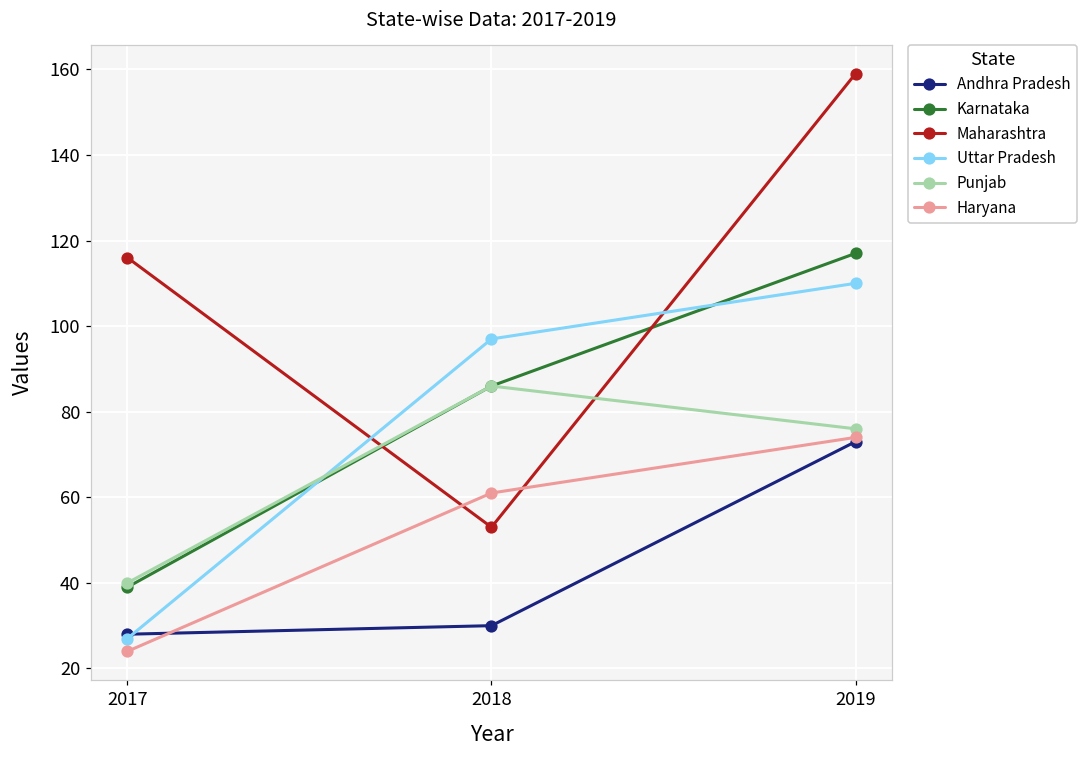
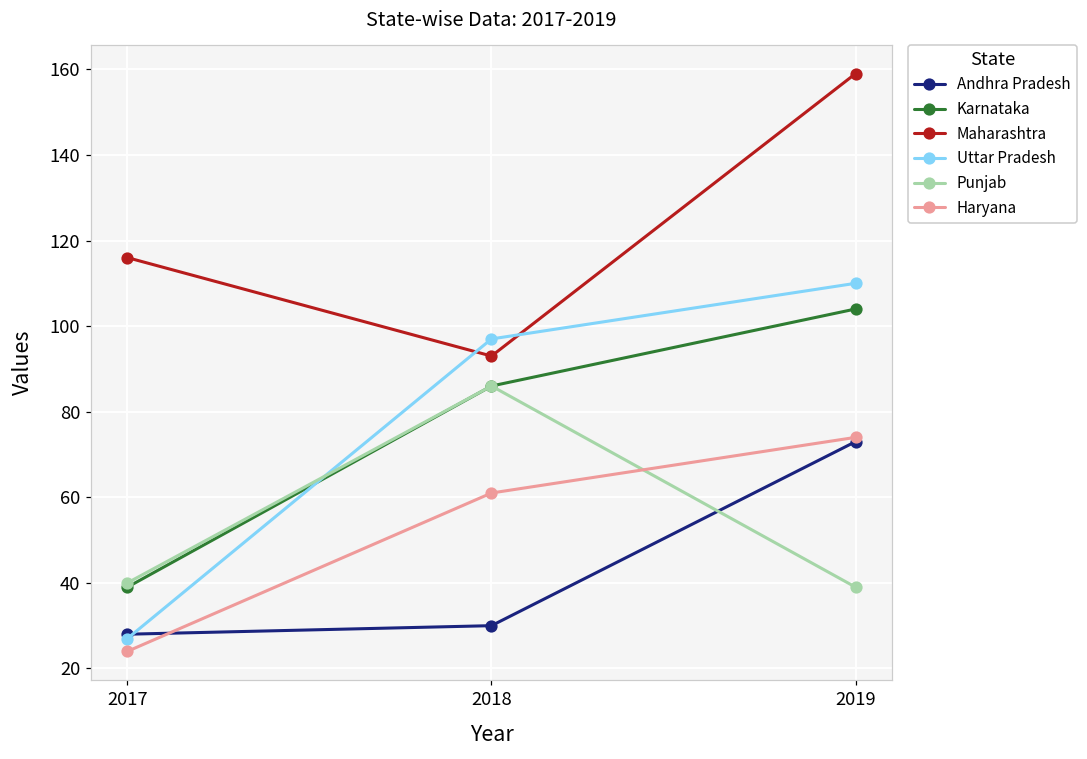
Maharashtra, 2018: 53 -> 93
Karnataka, 2019: 117 -> 104
Punjab, 2019: 76 -> 39
